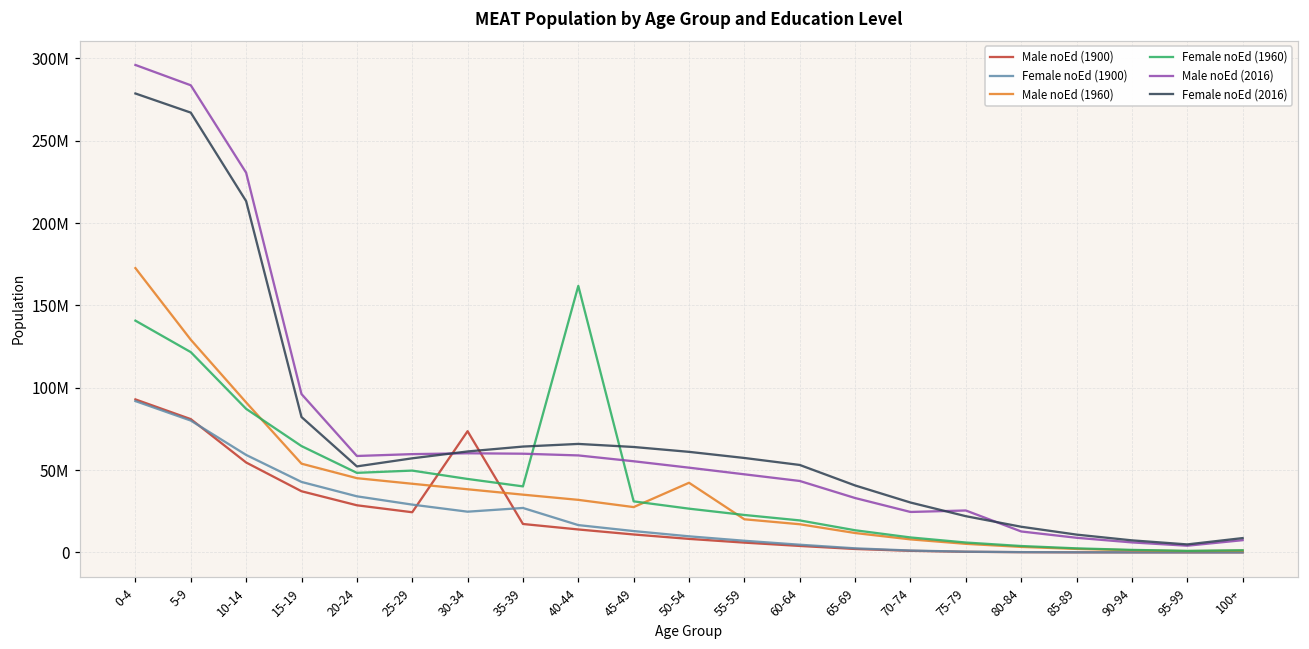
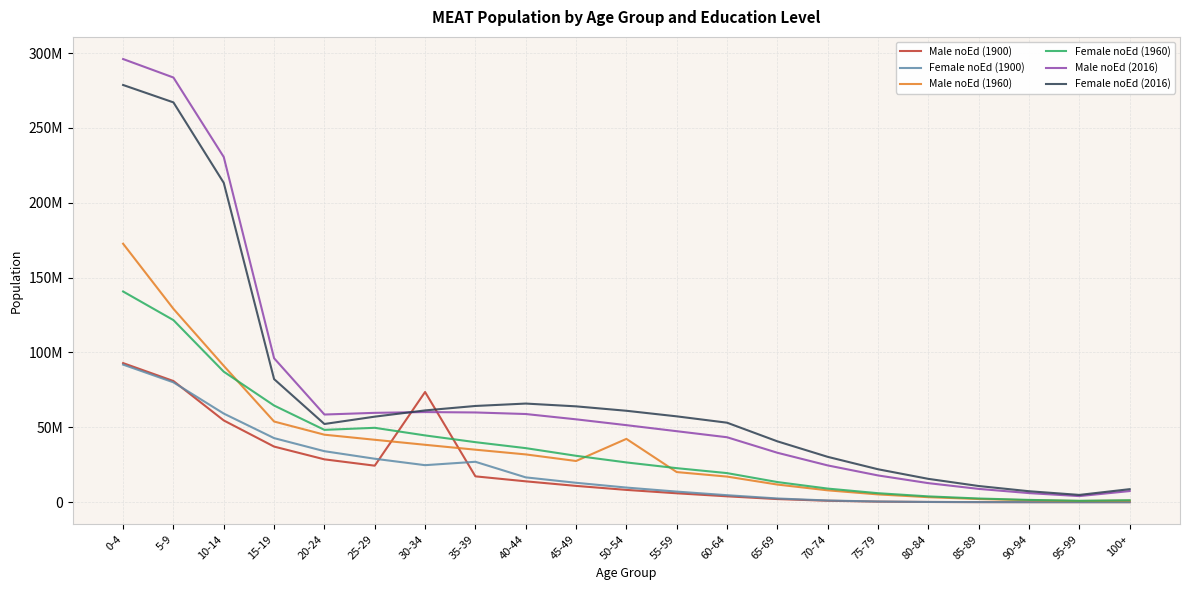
Female noEd (1960), 40-44: 162000000 -> 36000000
Male noEd (2016), 75-79: 25000000 -> 18000000
